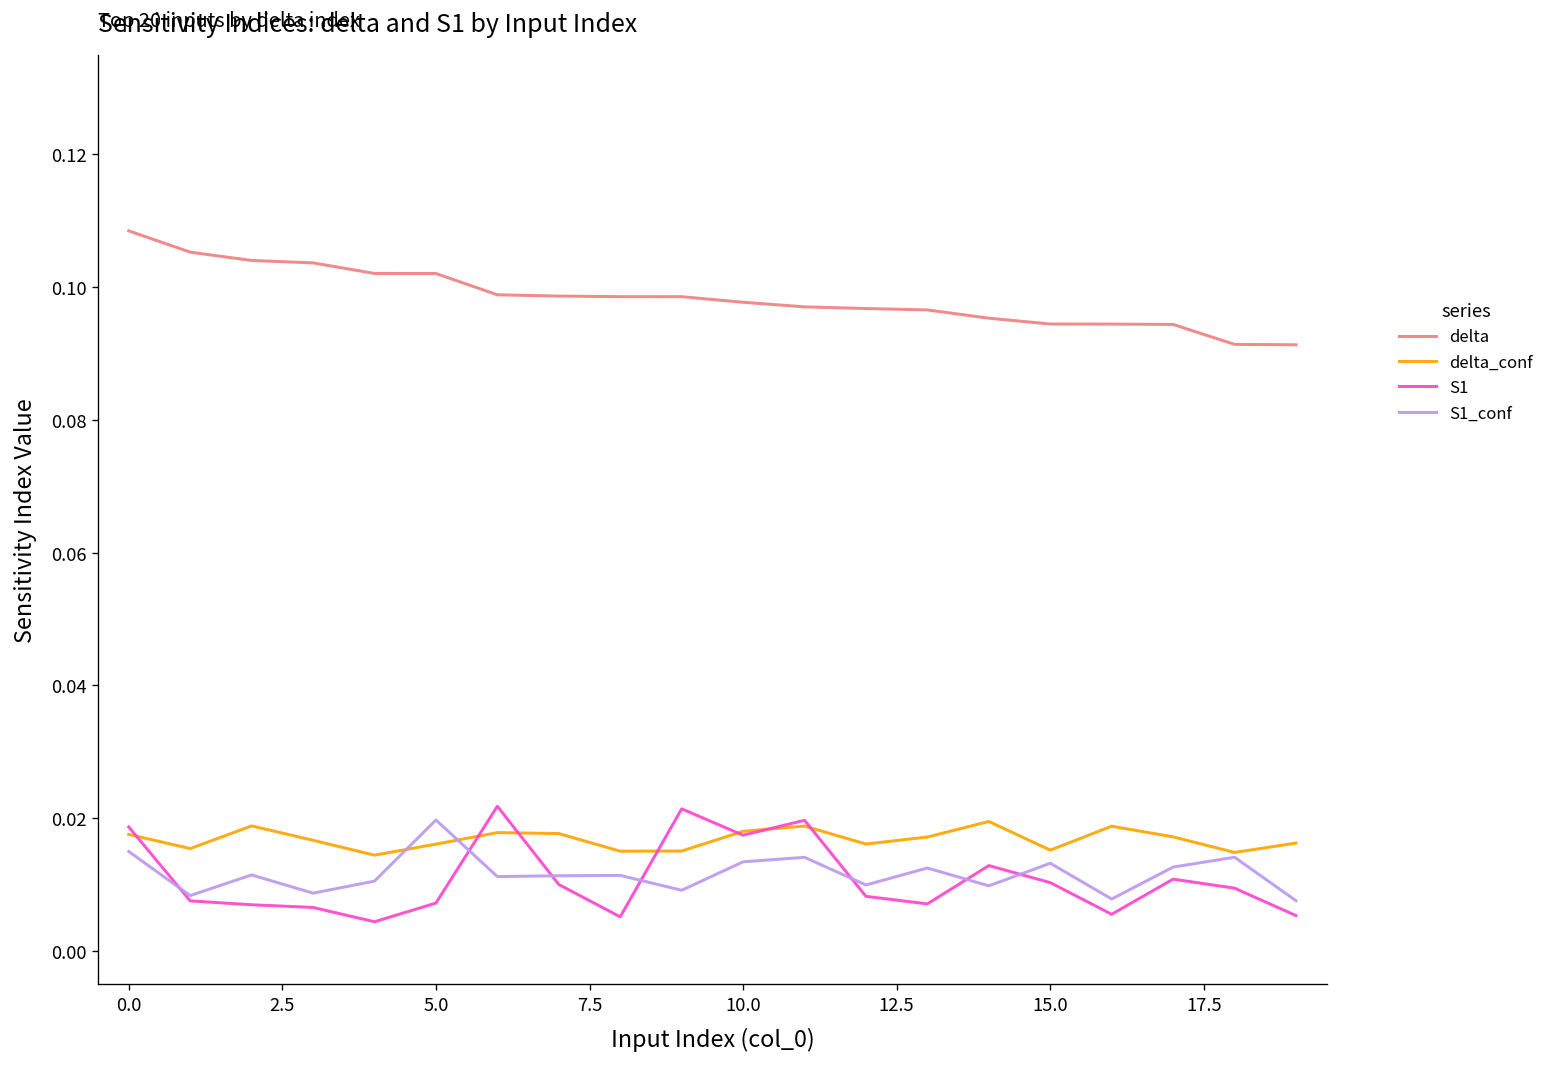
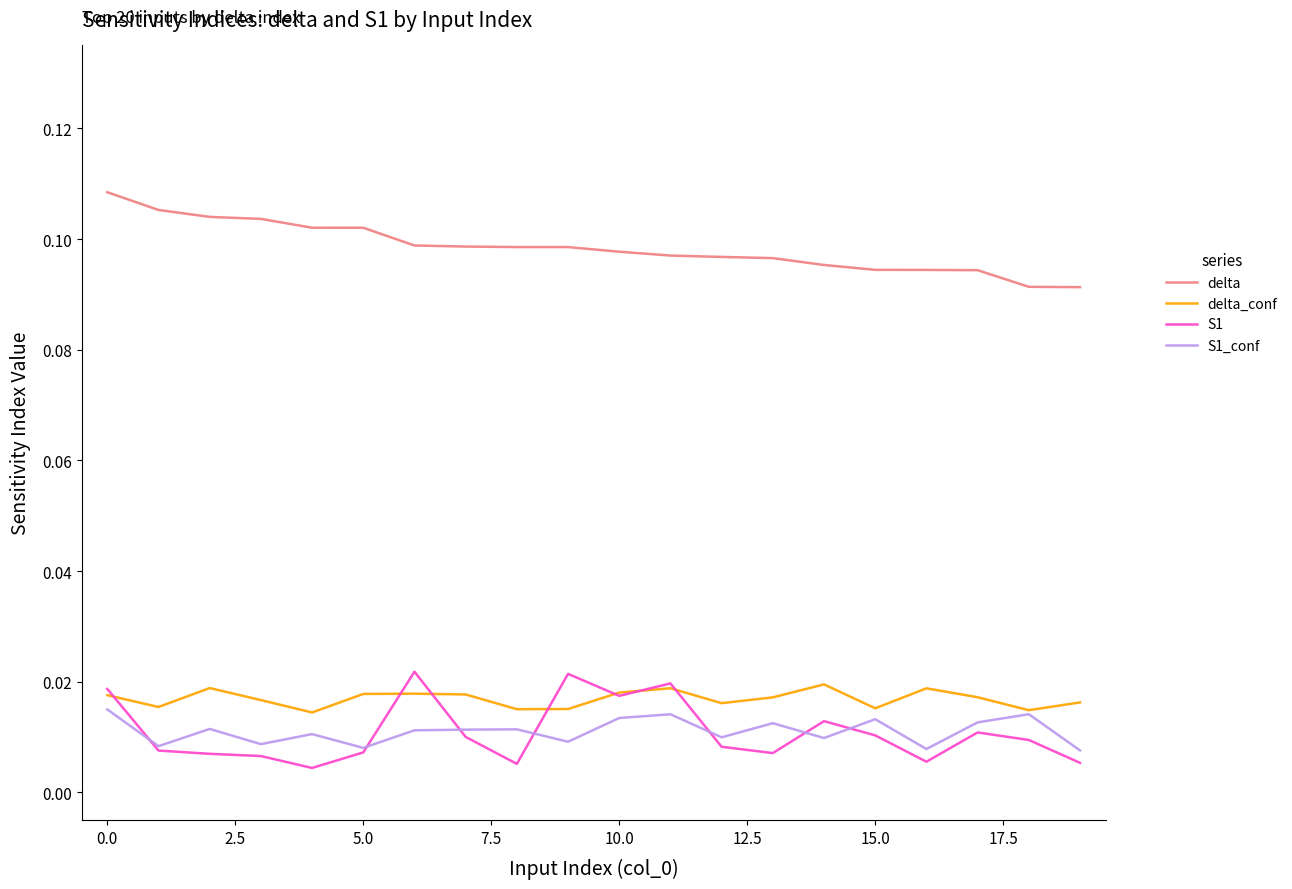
delta_conf, 5.0: 0.016 -> 0.018
S1_conf, 5.0: 0.020 -> 0.008
